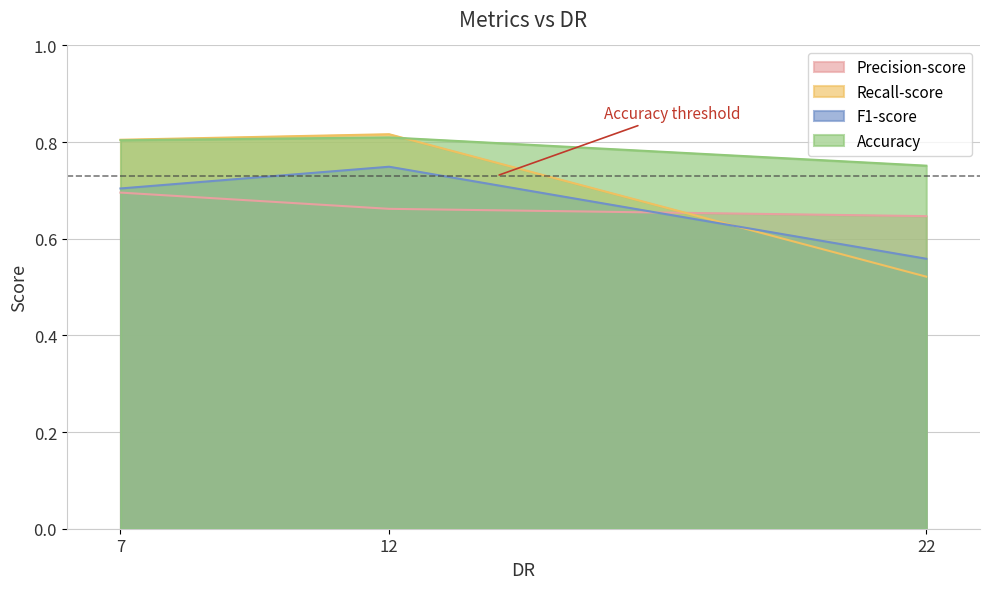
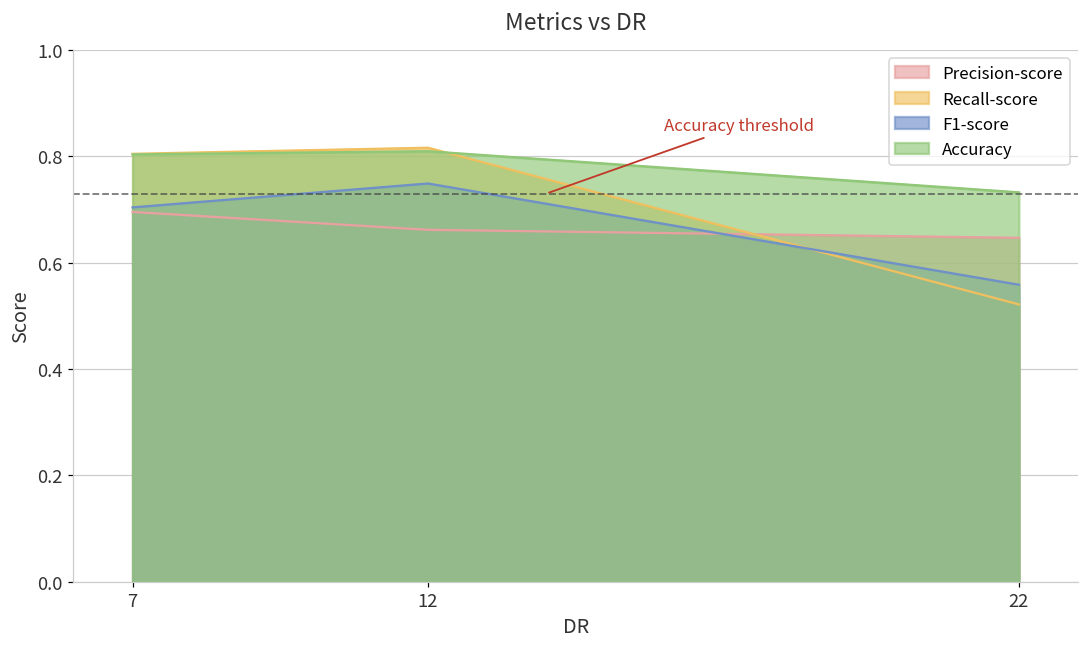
Accuracy, 22: 0.75 -> 0.73
